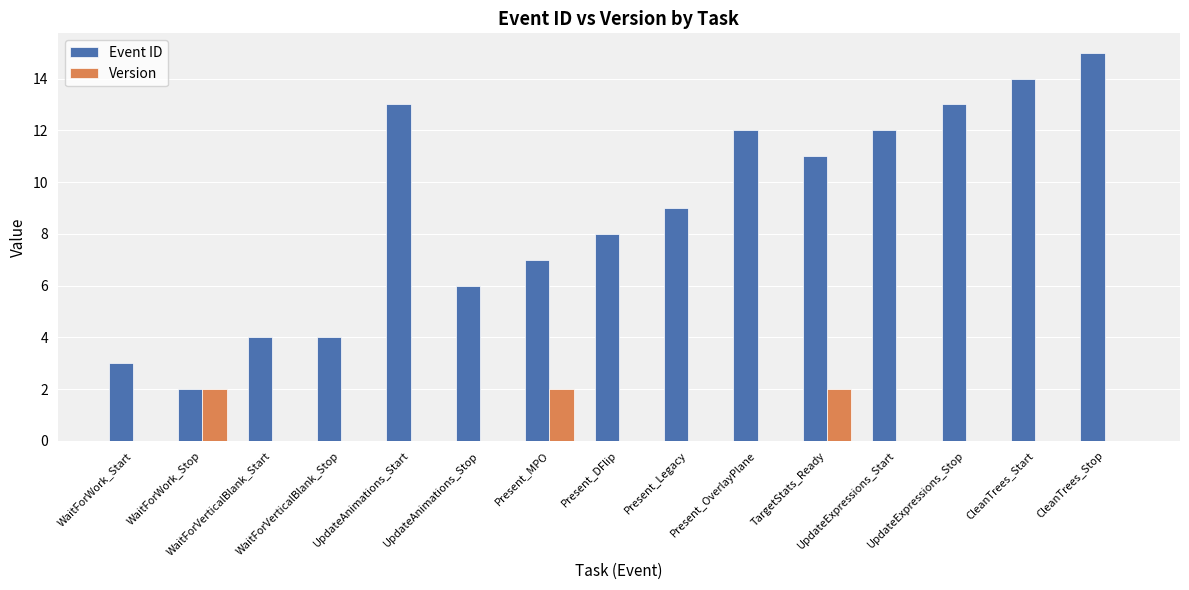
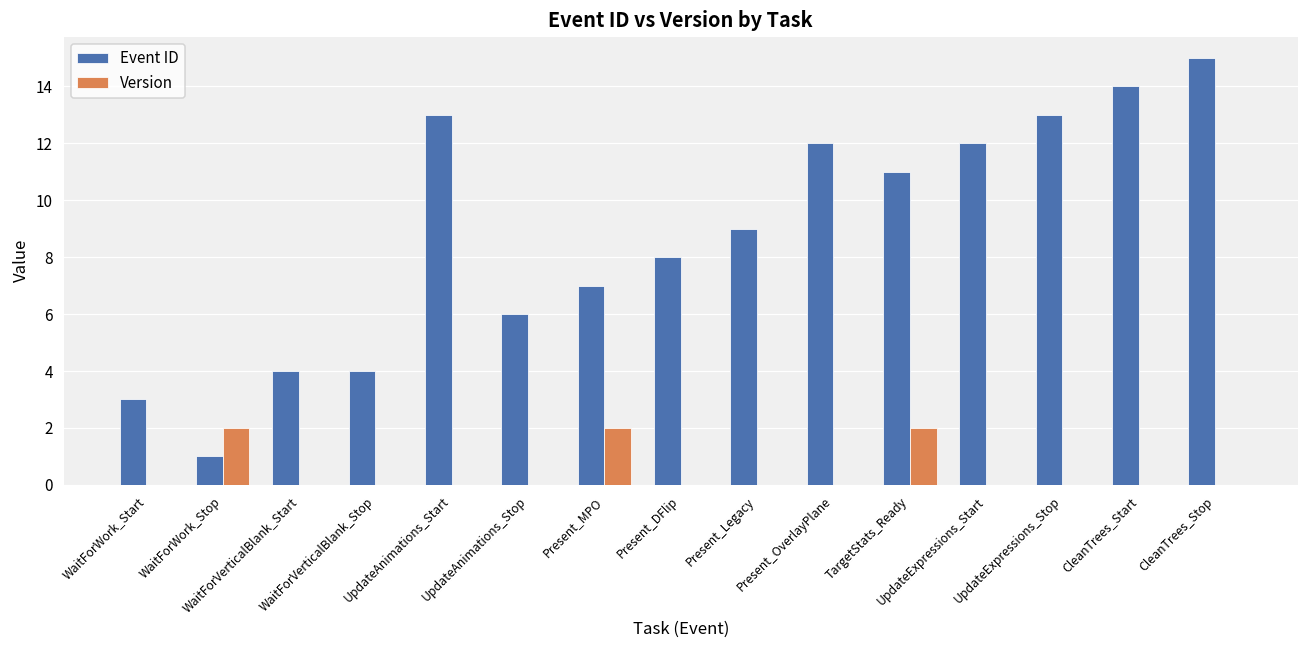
Event ID, WaitForWork_Stop: 2 -> 1
